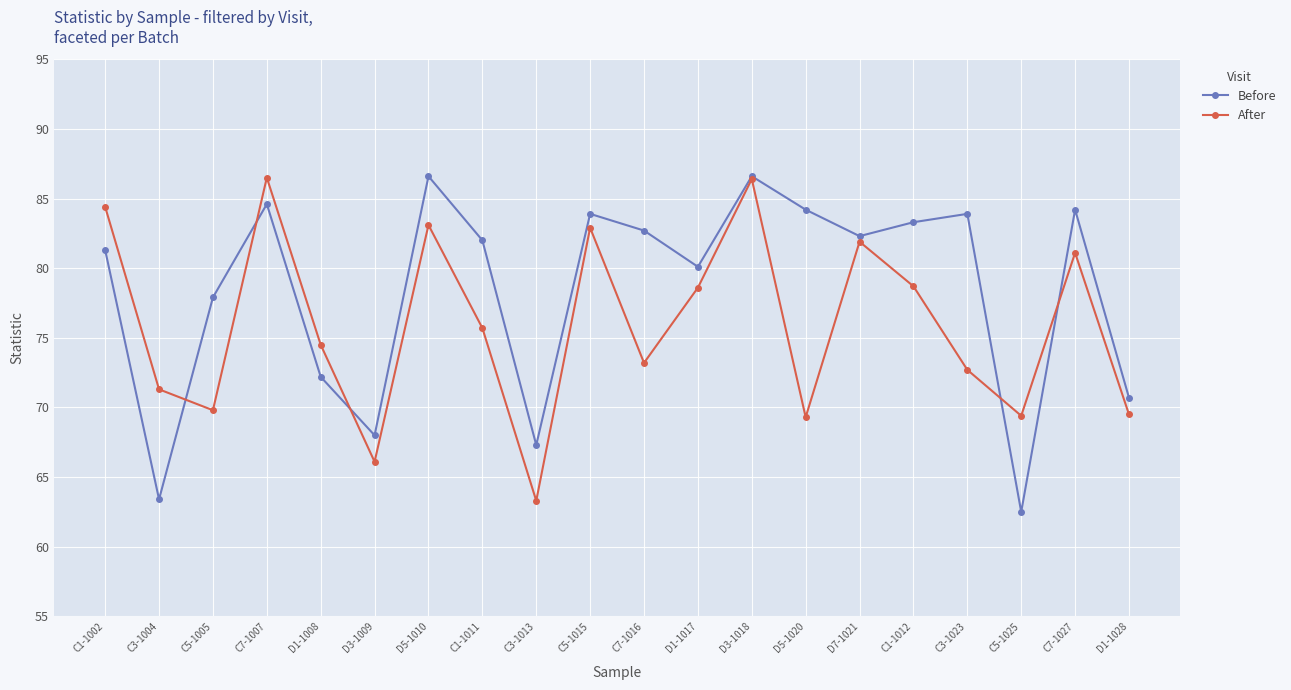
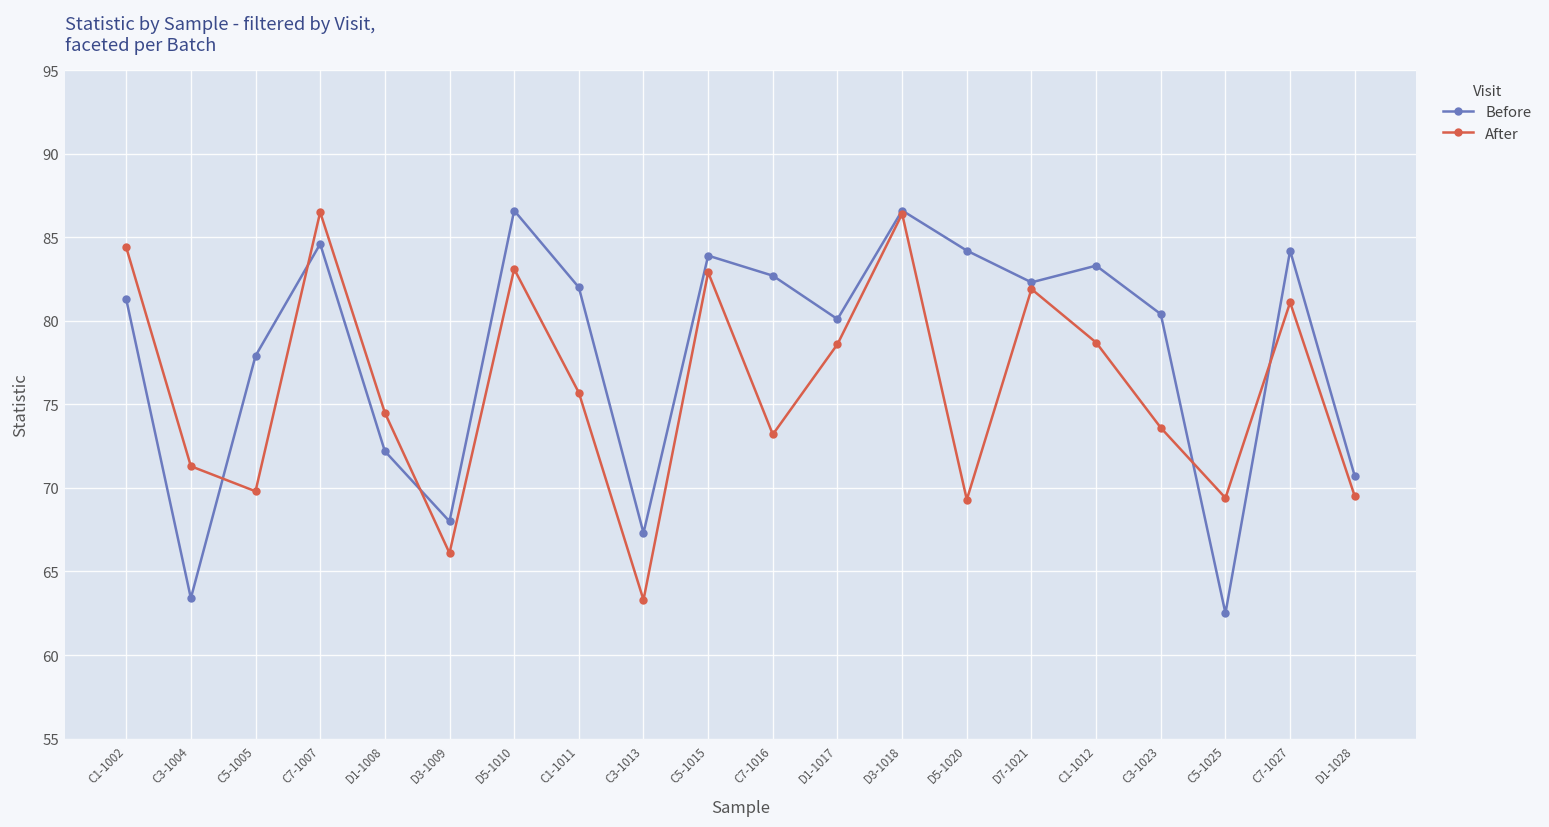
Before, C3-1023: 83.9 -> 80.4
After, C3-1023: 72.7 -> 73.6
